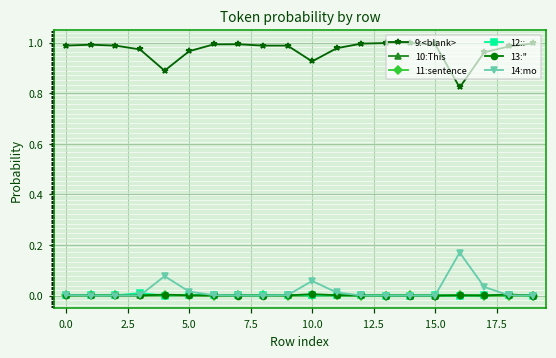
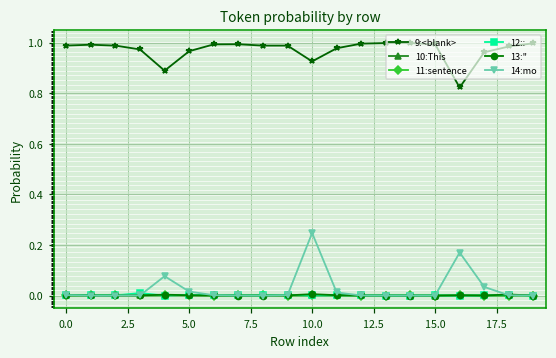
14:mo, 10.0: 0.06 -> 0.25
